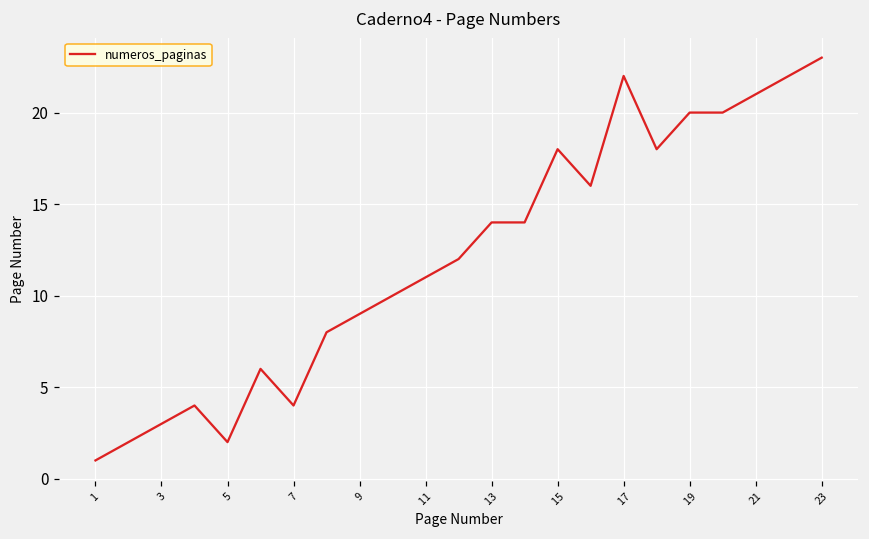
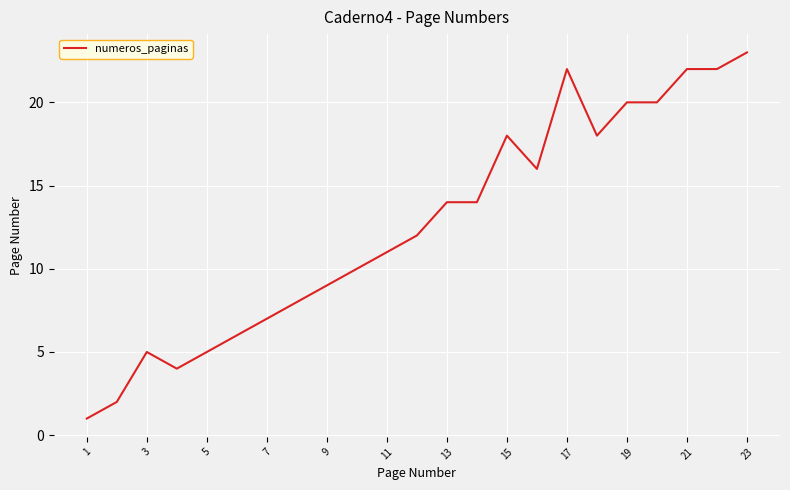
3: 3 -> 5
5: 2 -> 5
7: 4 -> 7
21: 21 -> 22
